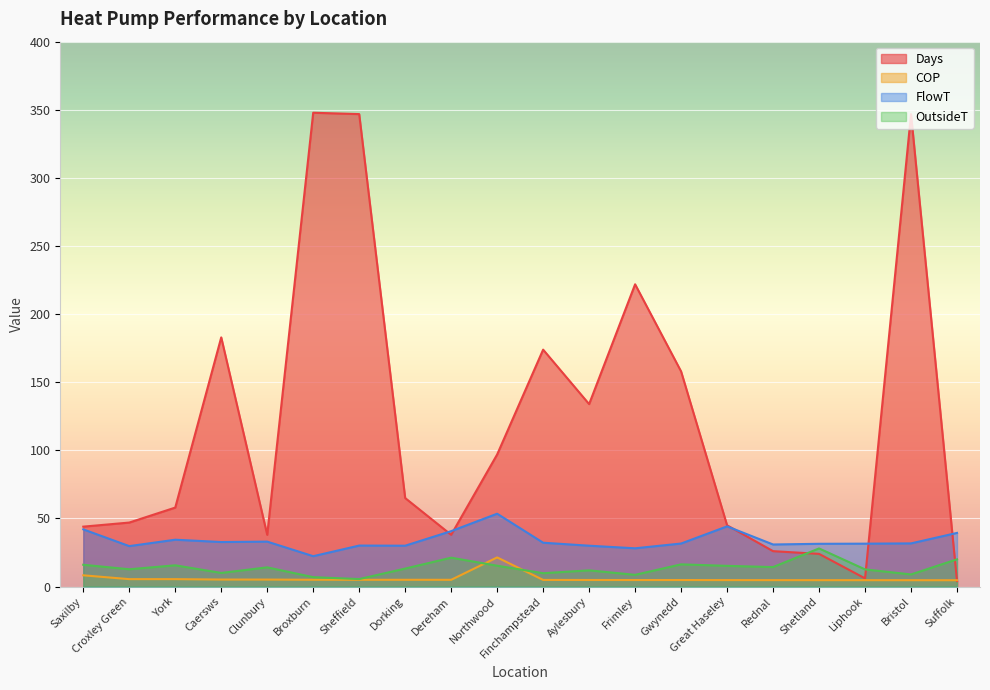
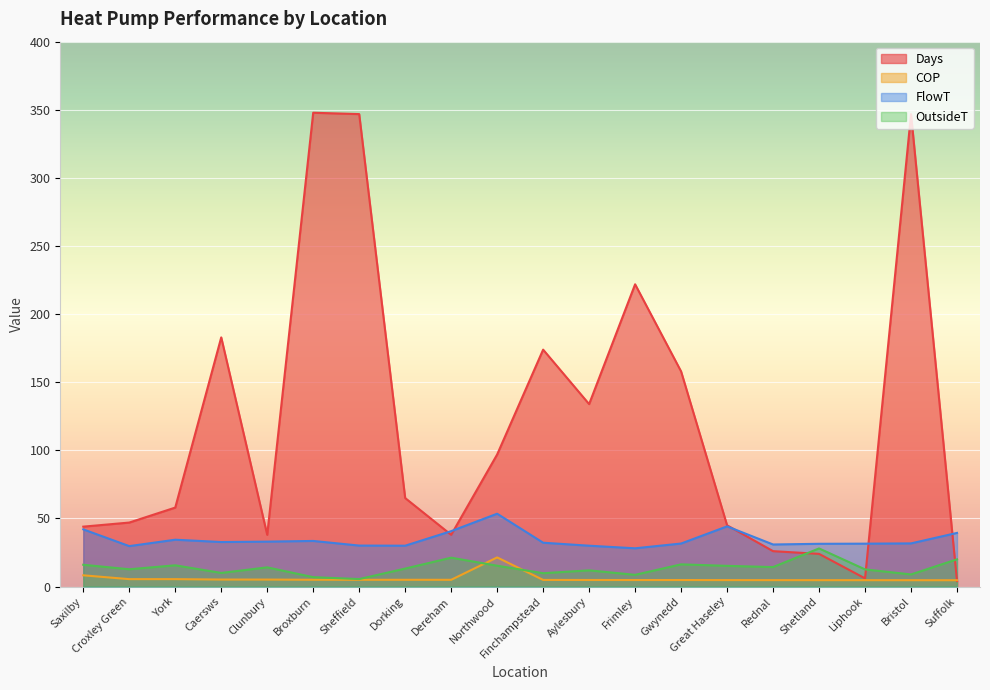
FlowT, Broxburn: 22 -> 34
